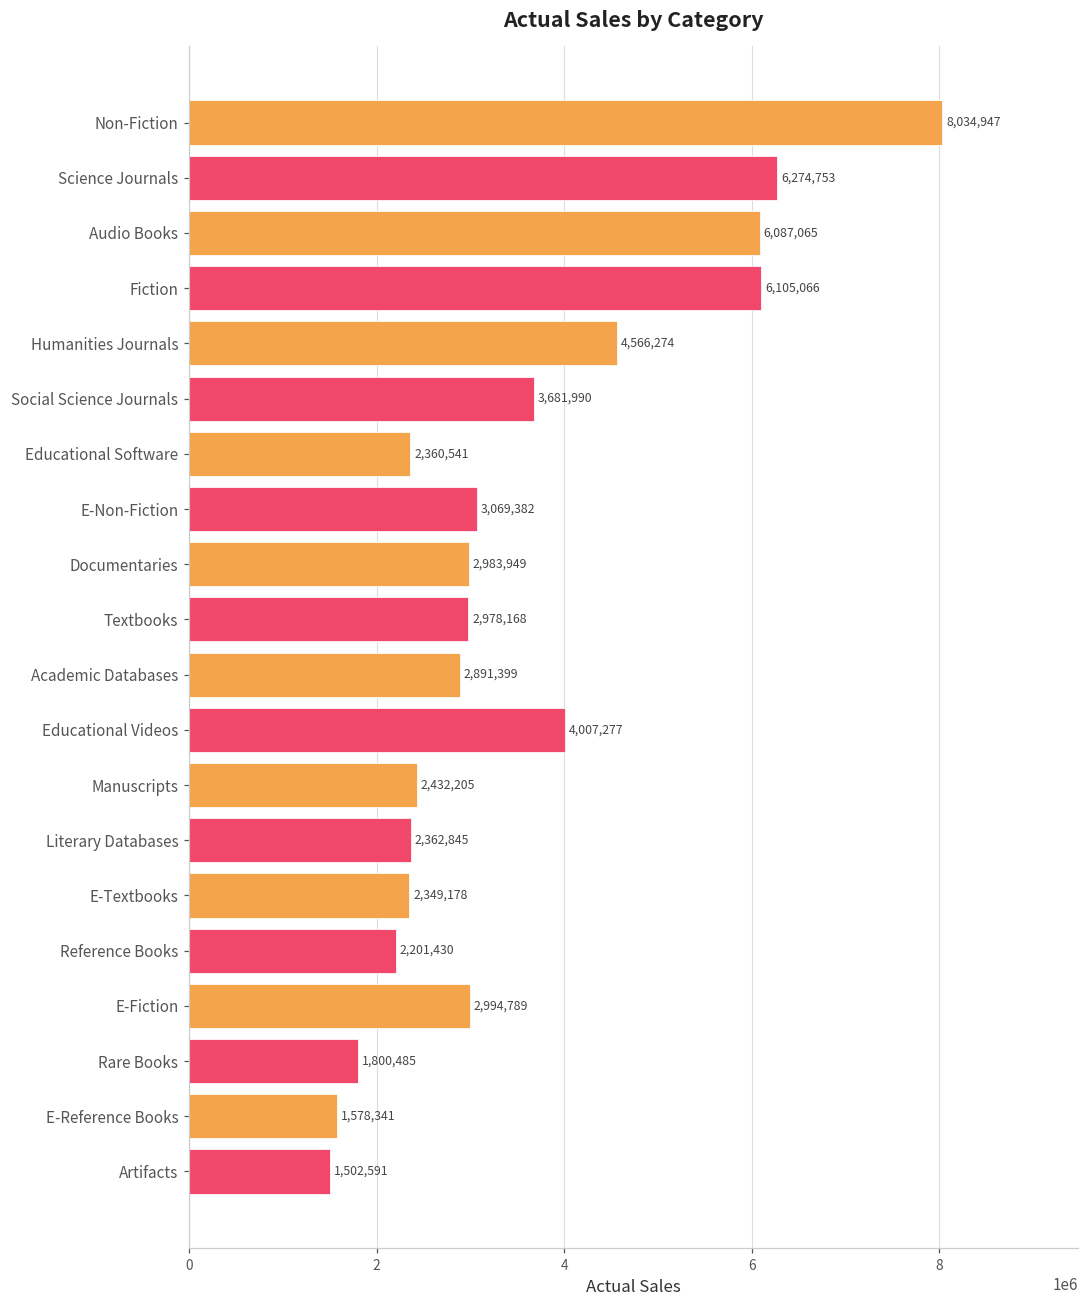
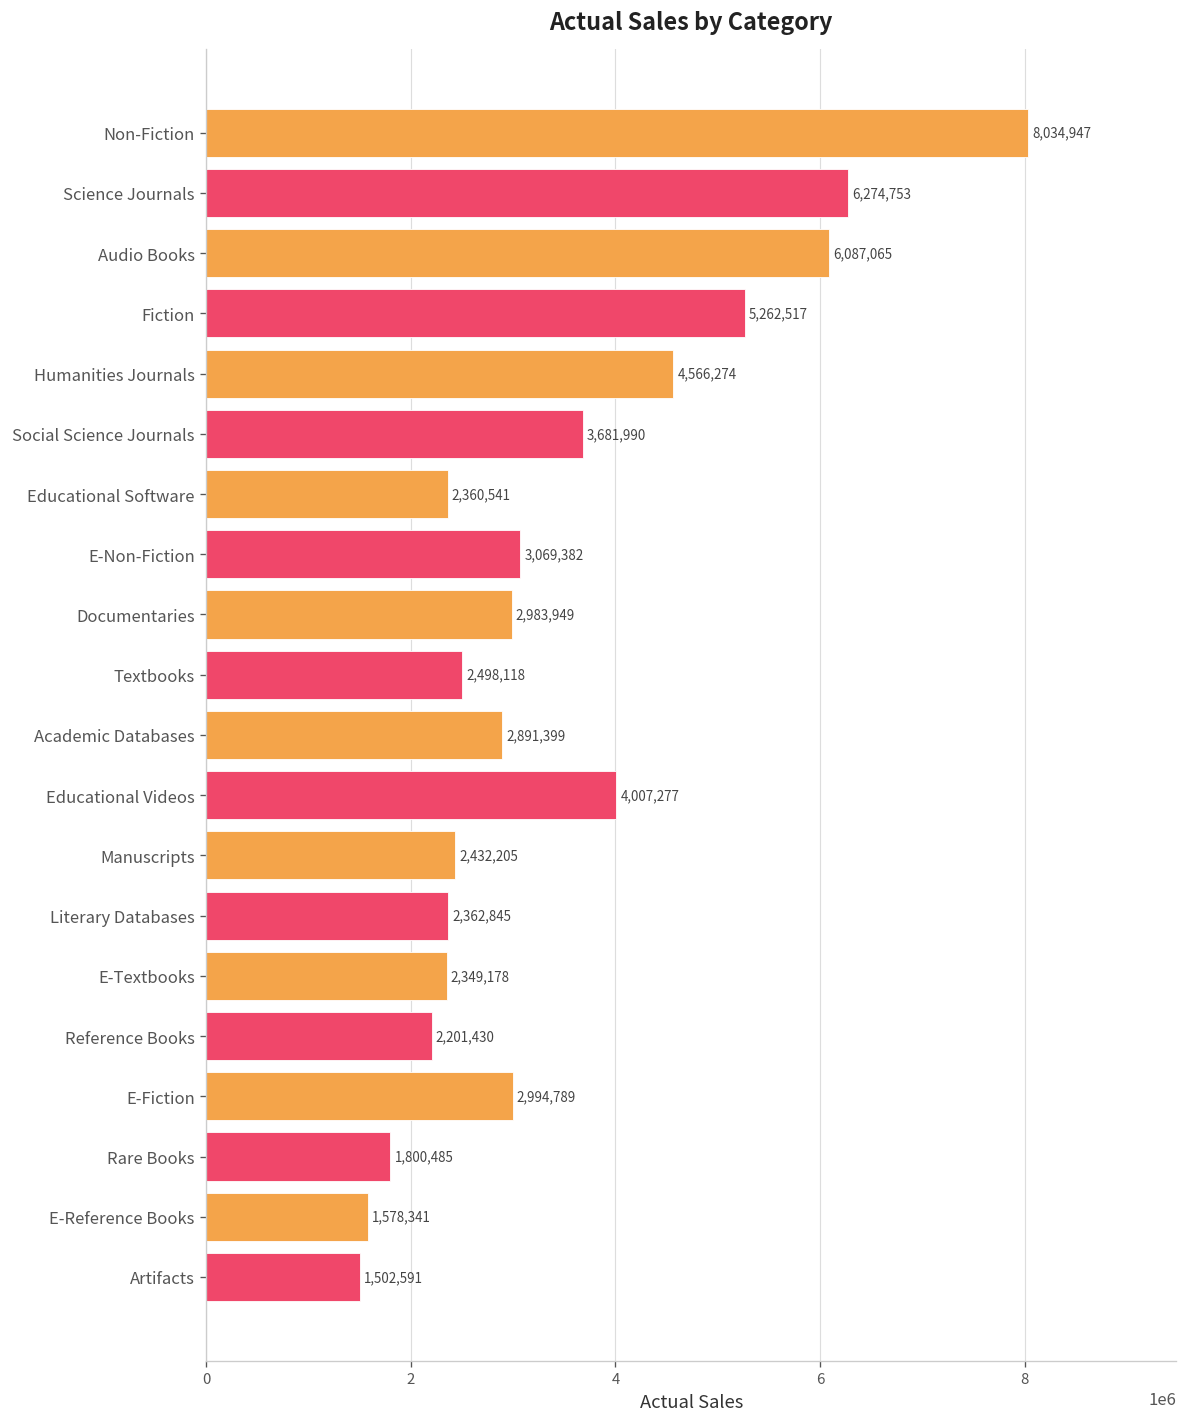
Fiction: 6,105,066 -> 5,262,517
Textbooks: 2,978,168 -> 2,498,118
